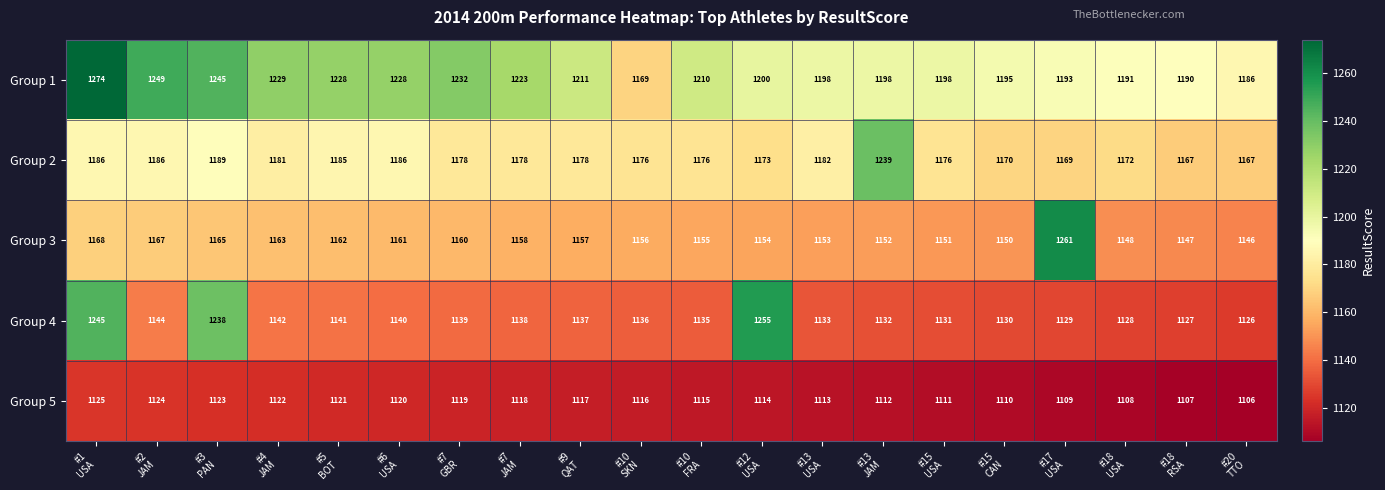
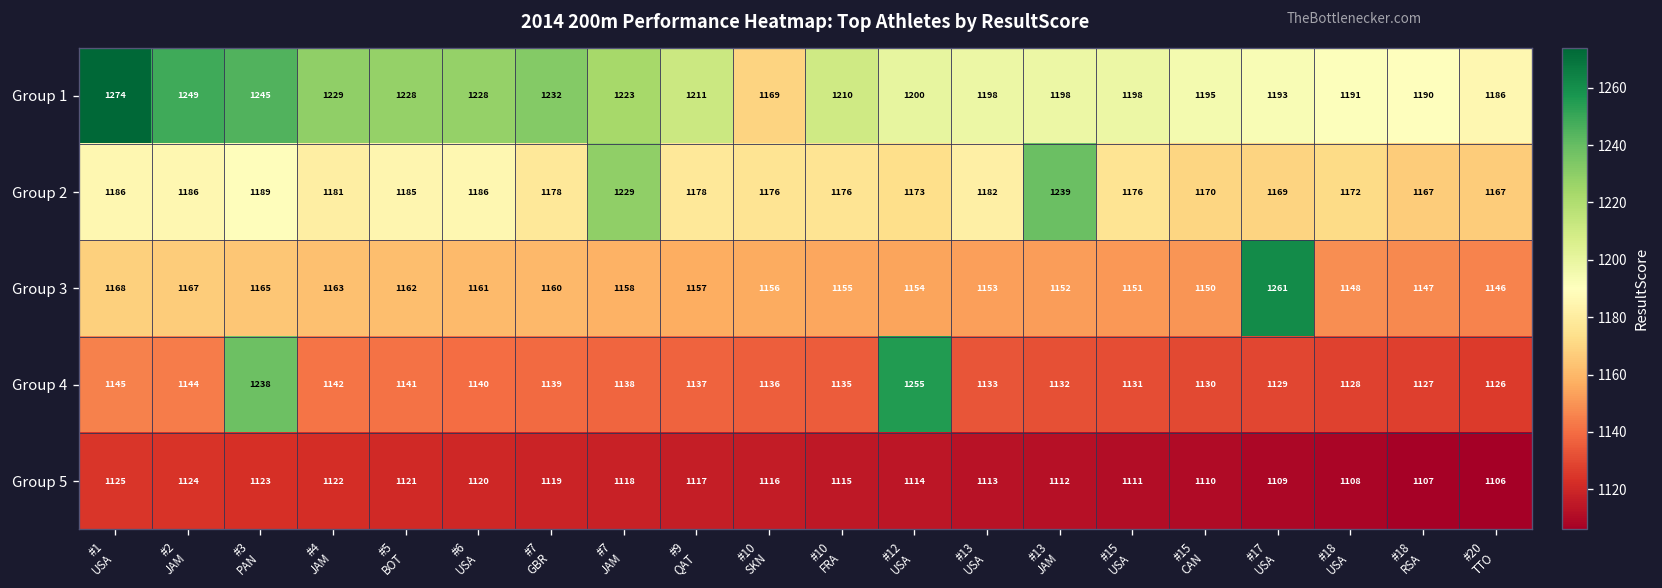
Group 2, #7 JAM: 1178 -> 1229
Group 4, #1 USA: 1245 -> 1145
